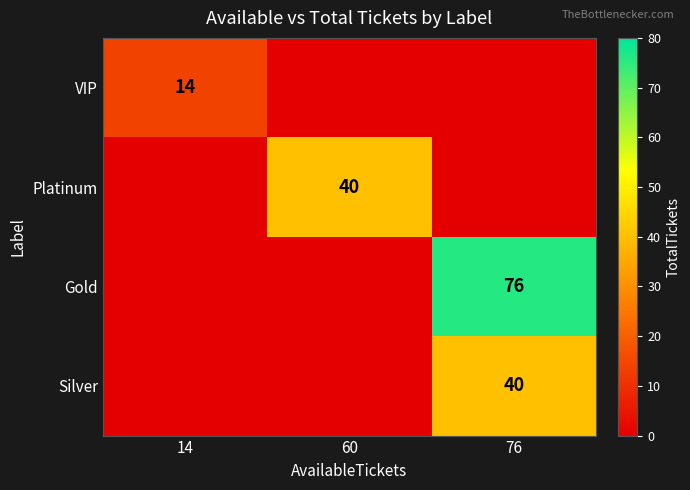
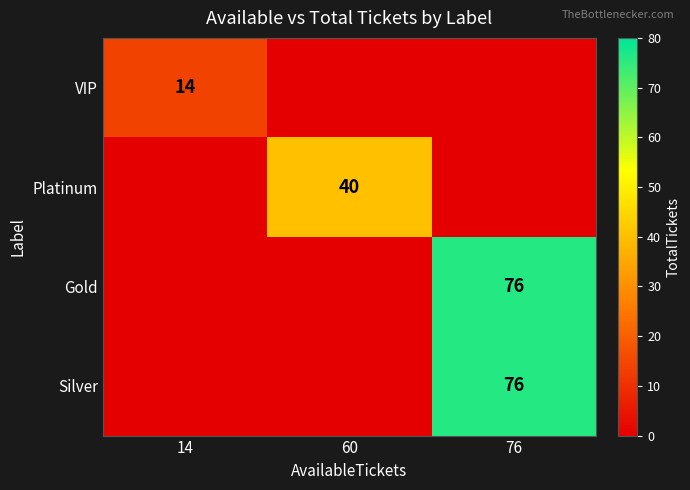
Silver, 76: 40 -> 76
